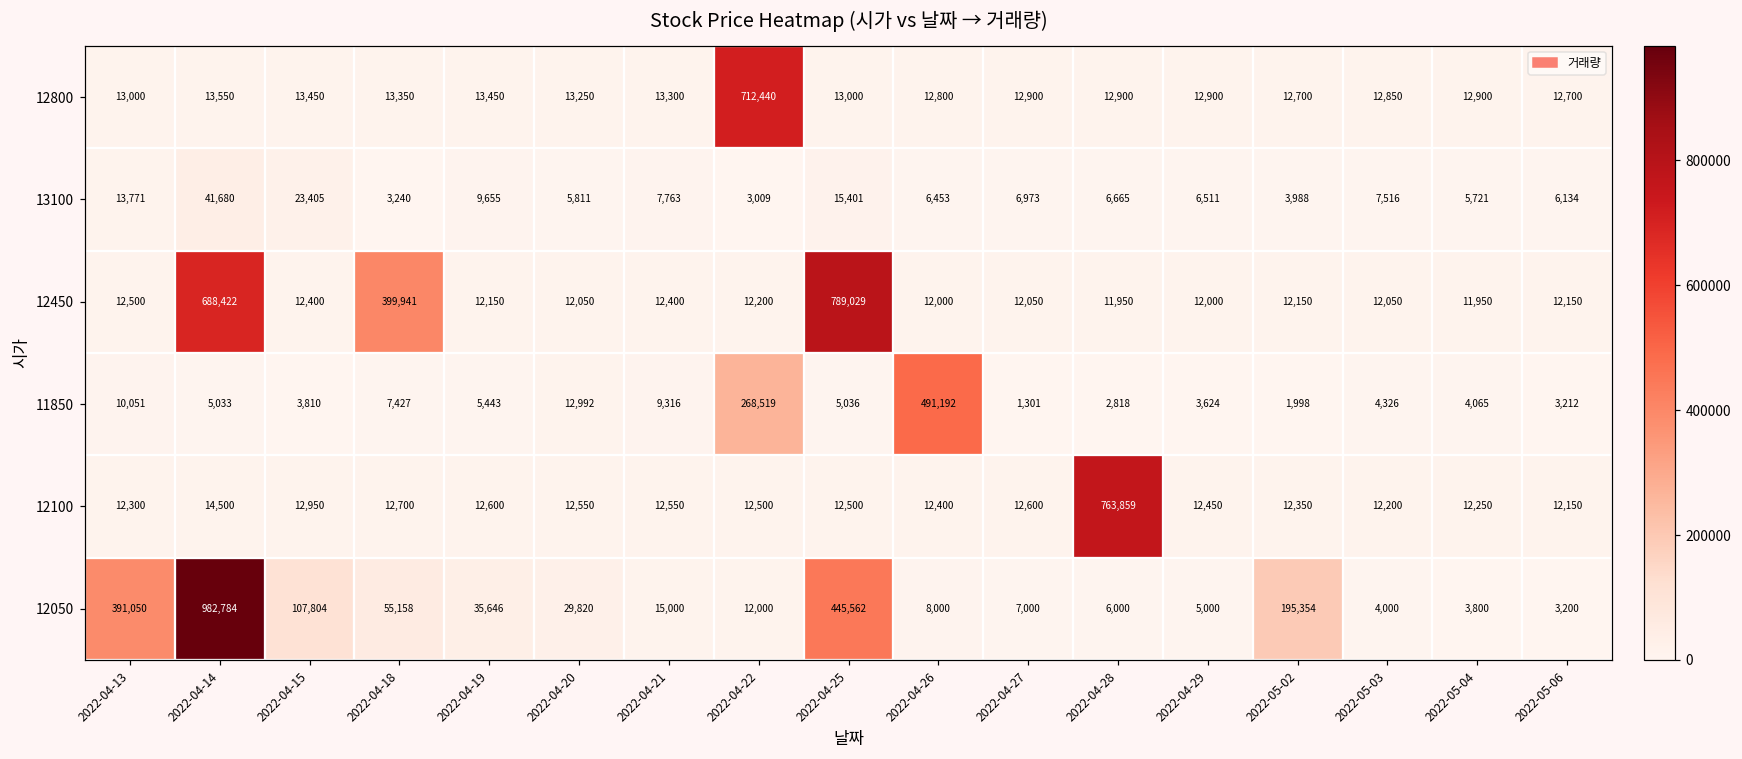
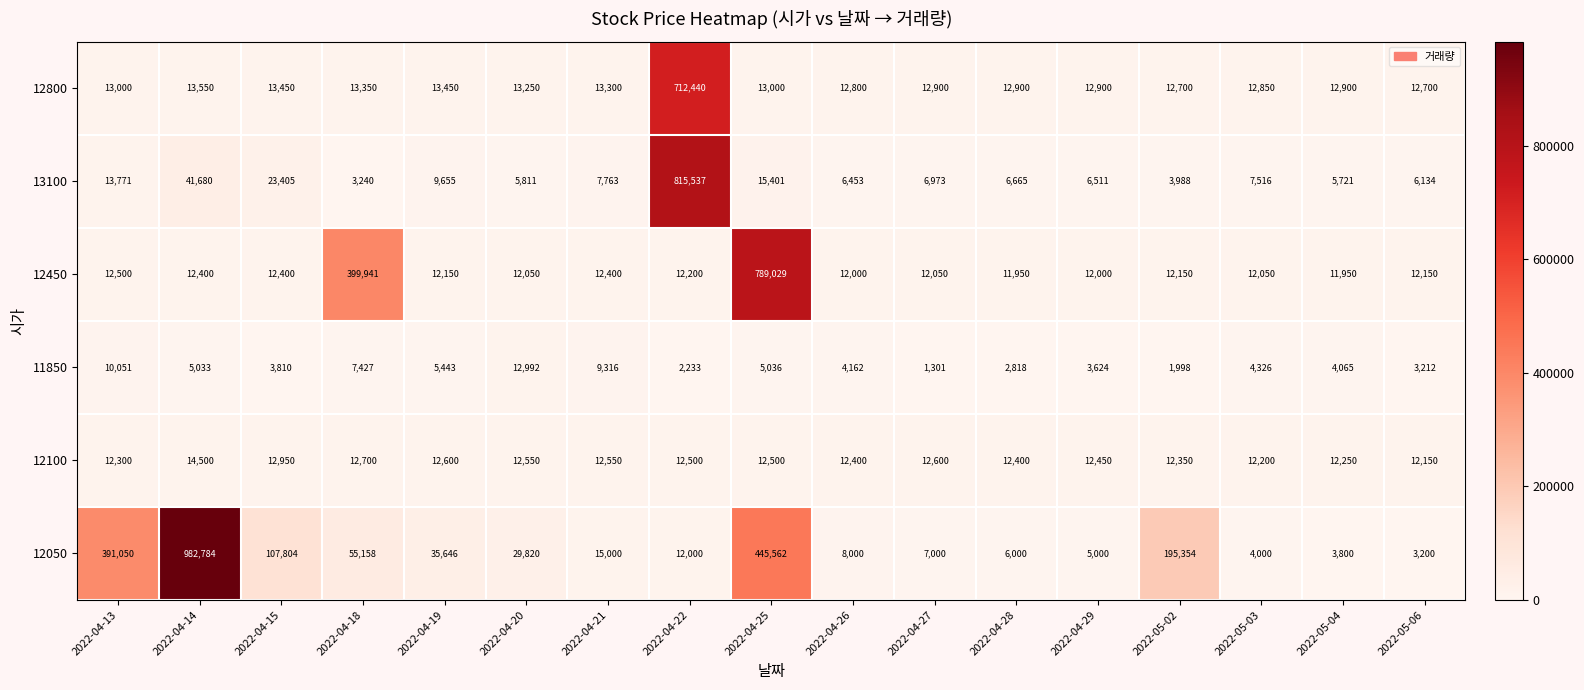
13100, 2022-04-22: 3,009 -> 815,537
12450, 2022-04-14: 688,422 -> 12,400
11850, 2022-04-22: 268,519 -> 2,233
11850, 2022-04-26: 491,192 -> 4,162
12100, 2022-04-28: 763,859 -> 12,400
